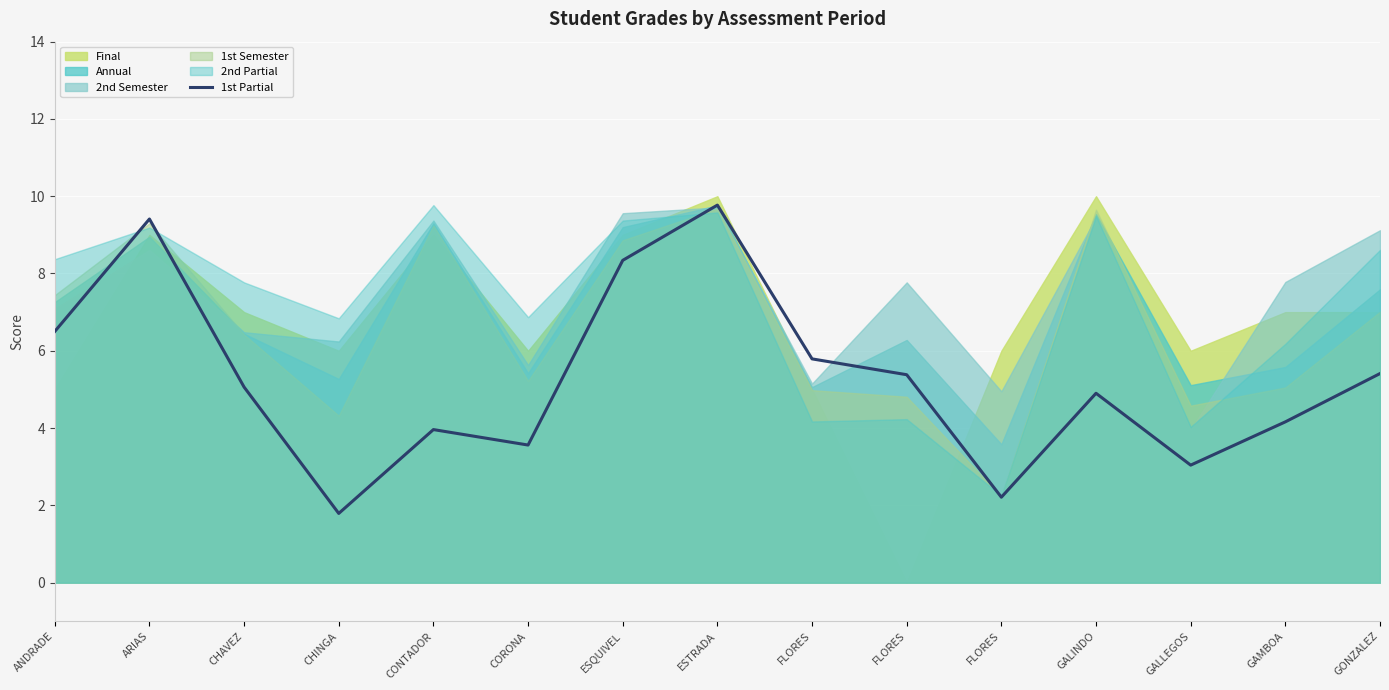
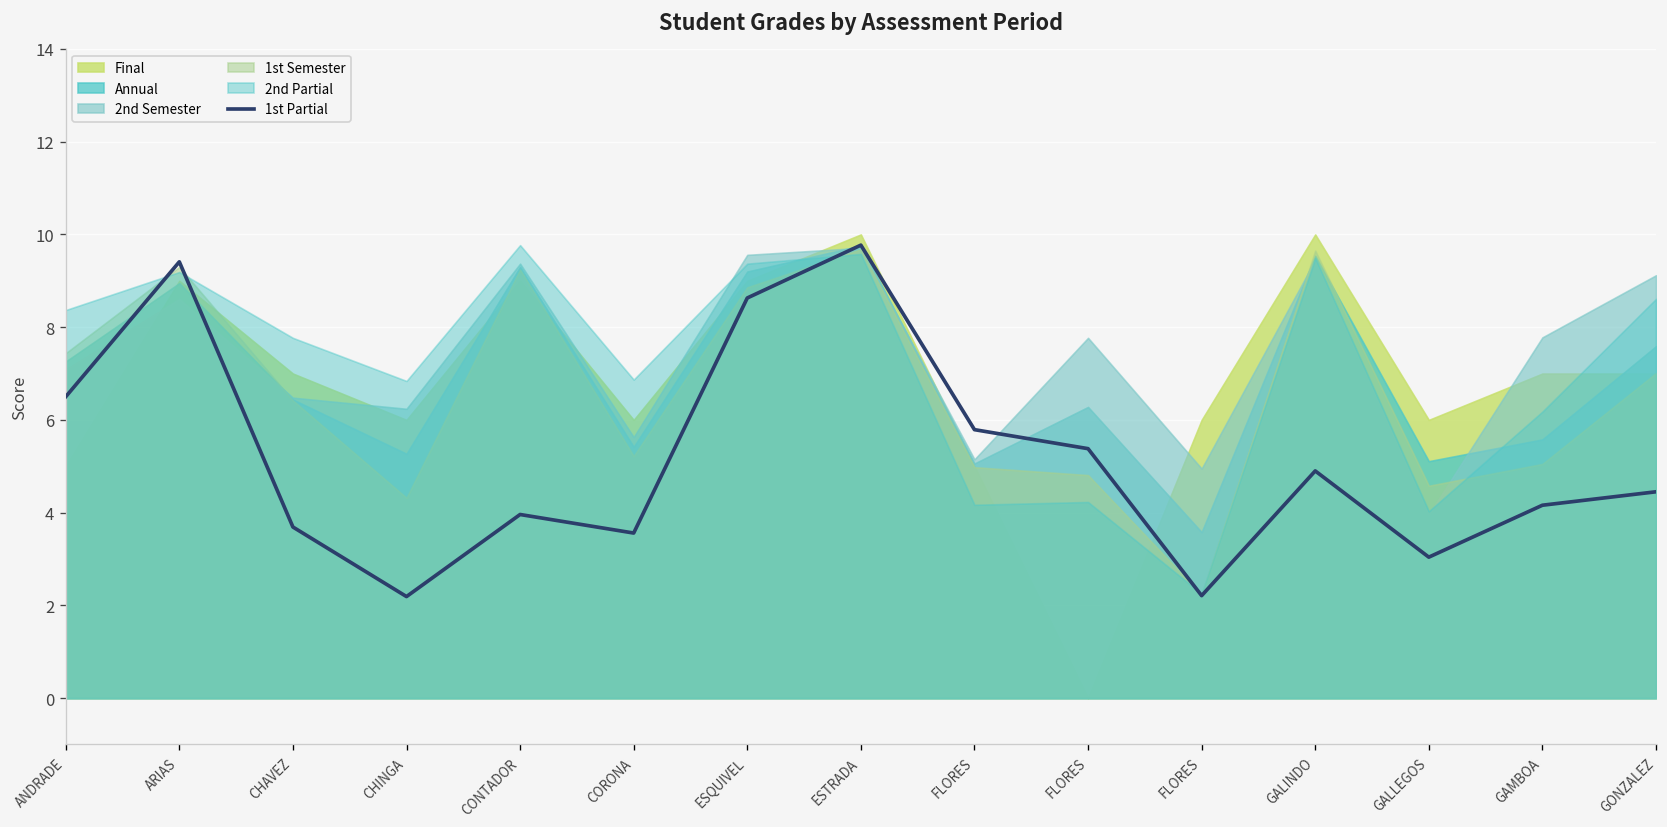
1st Partial, CHAVEZ: 5.1 -> 3.7
1st Partial, CHINGA: 1.8 -> 2.2
1st Partial, ESQUIVEL: 8.3 -> 8.6
1st Partial, GONZALEZ: 5.4 -> 4.5
